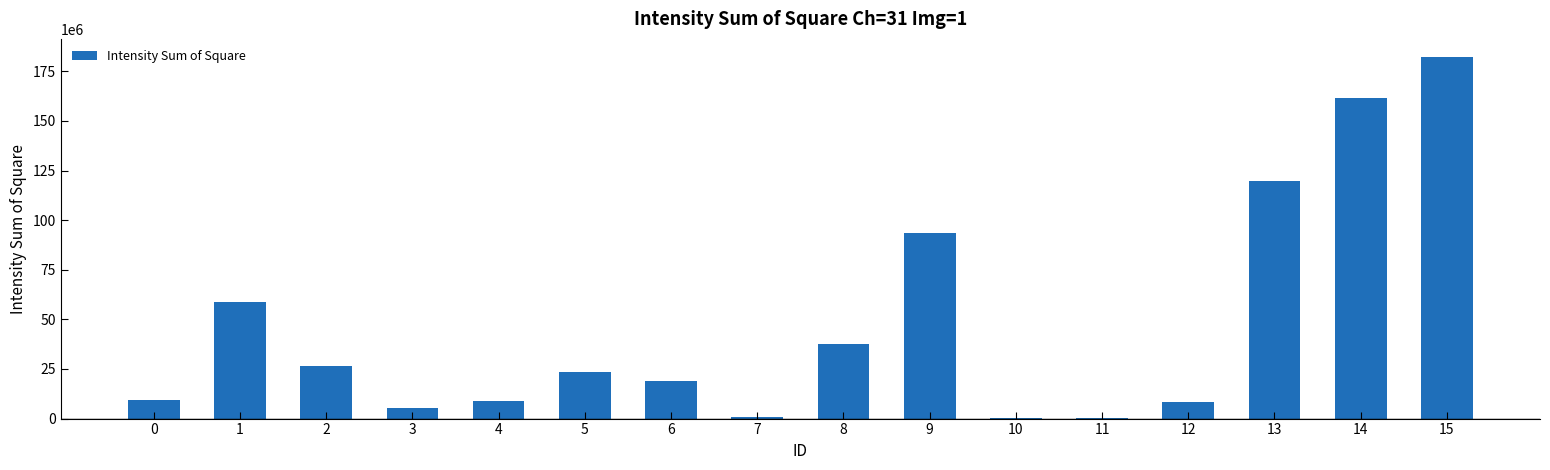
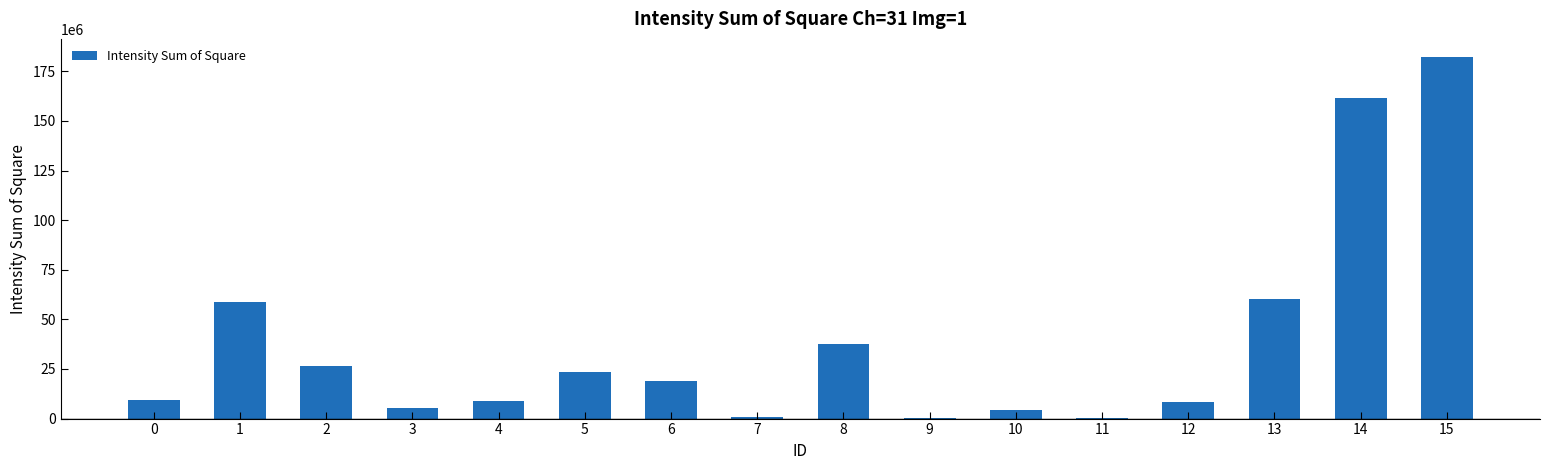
9: 94000000 -> 0
10: 0 -> 5000000
13: 120000000 -> 60000000
